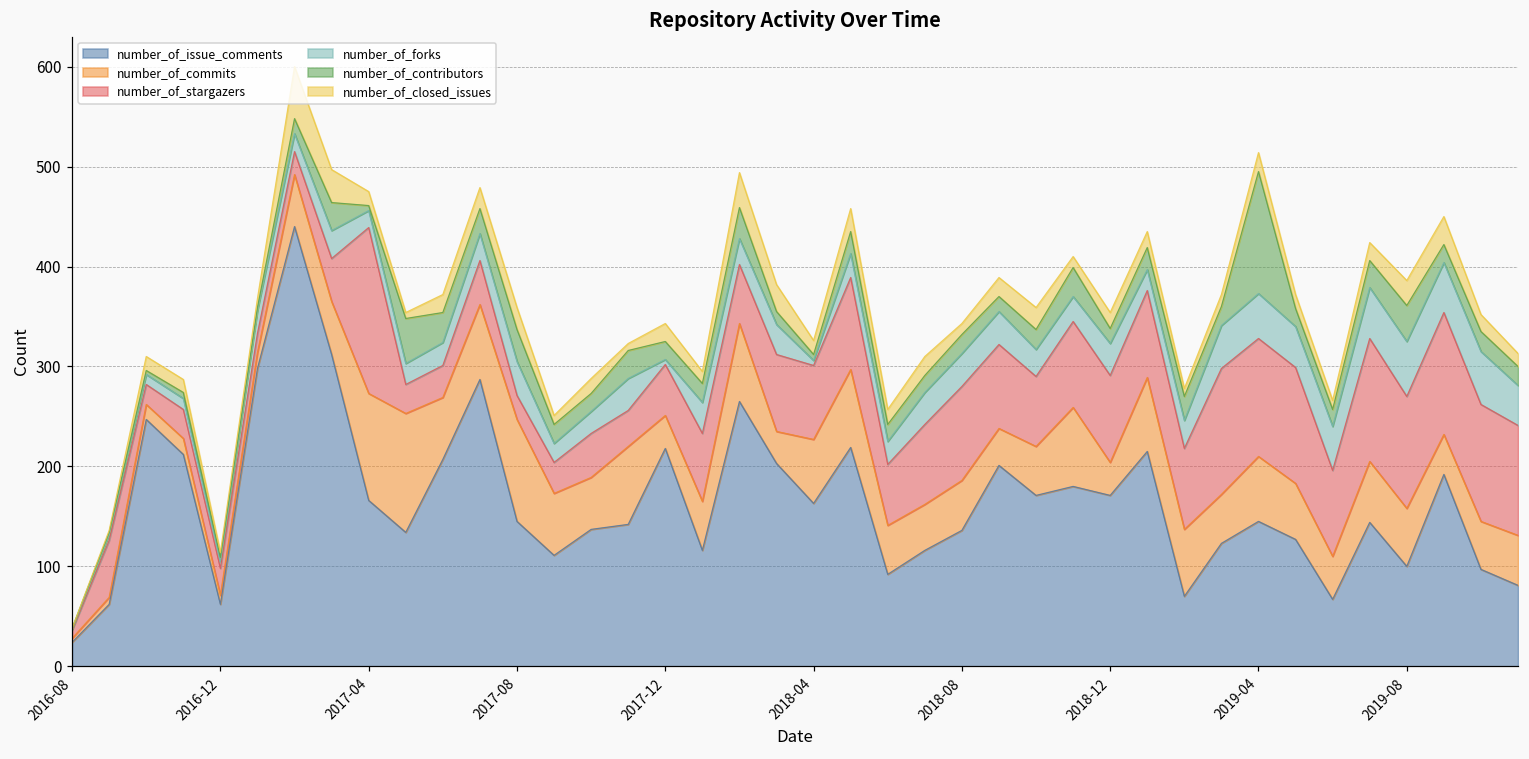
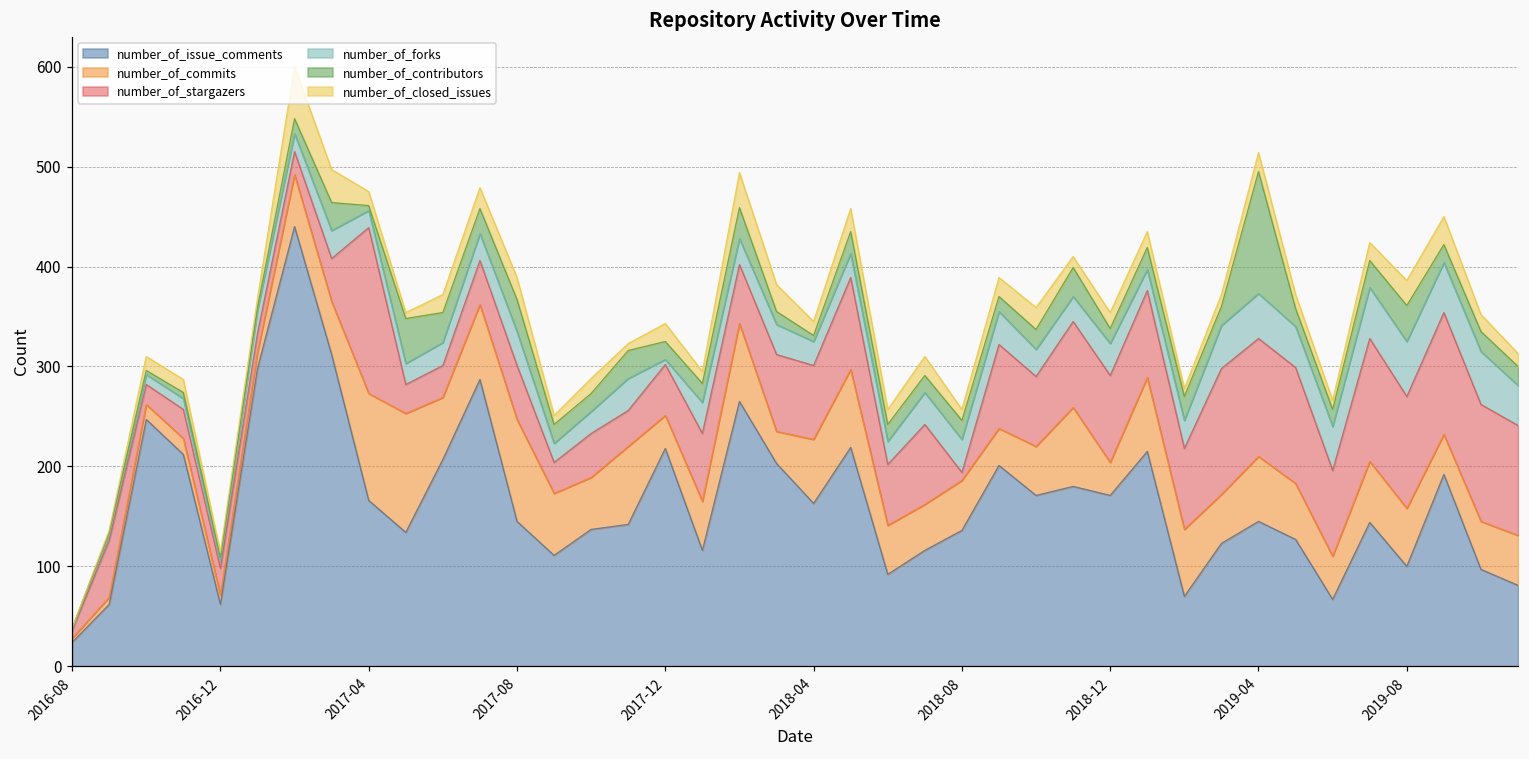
number_of_stargazers, 2017-08: 20 -> 50
number_of_forks, 2018-04: 10 -> 20
number_of_stargazers, 2018-08: 90 -> 10
